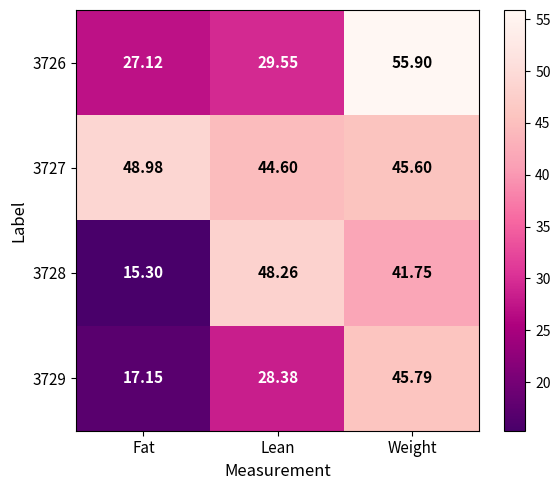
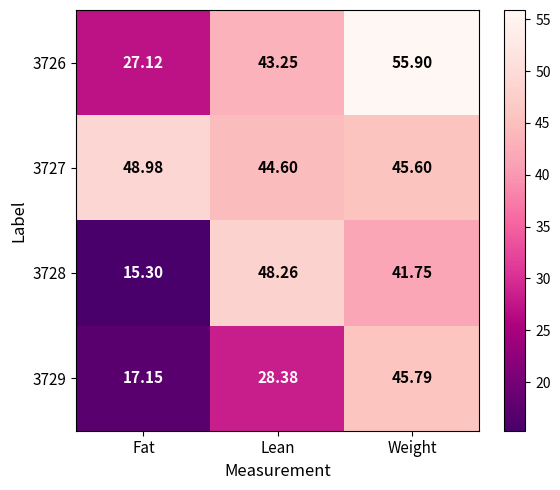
3726, Lean: 29.55 -> 43.25
